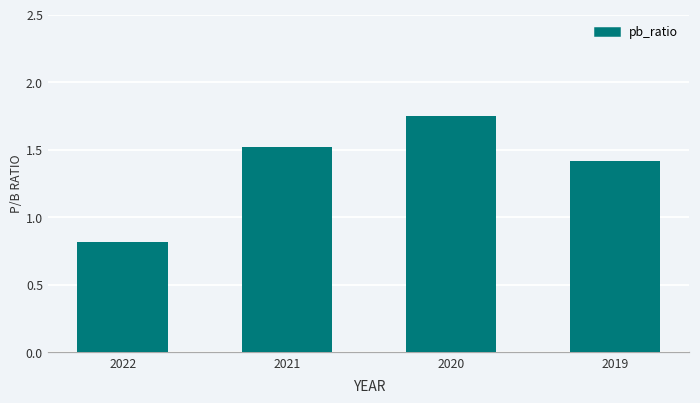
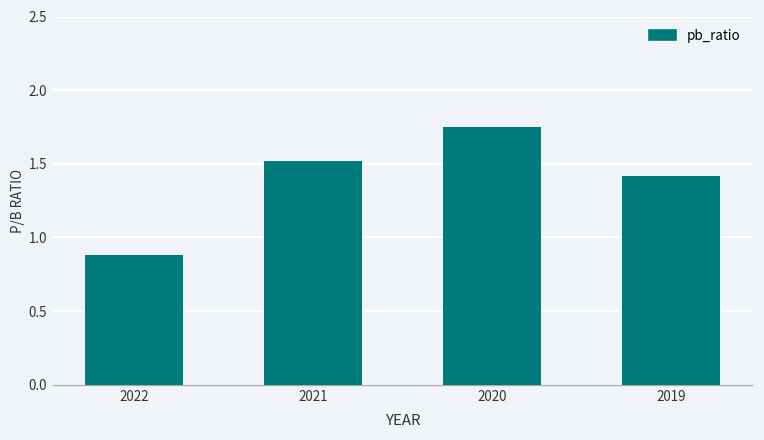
2022: 0.81 -> 0.88
